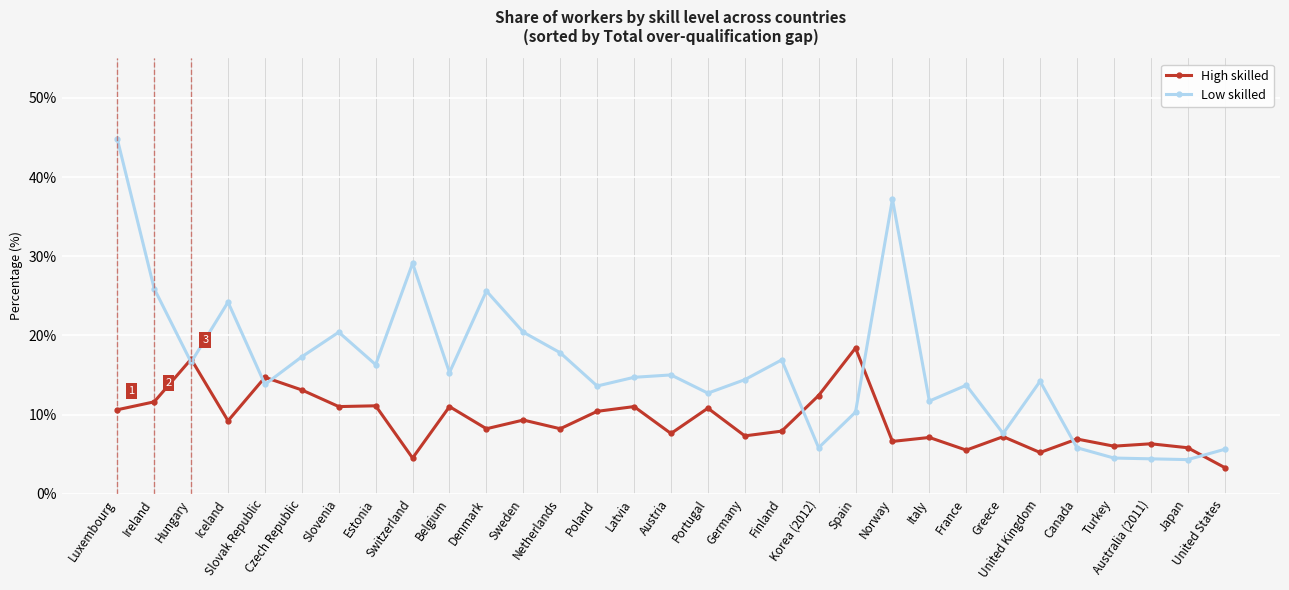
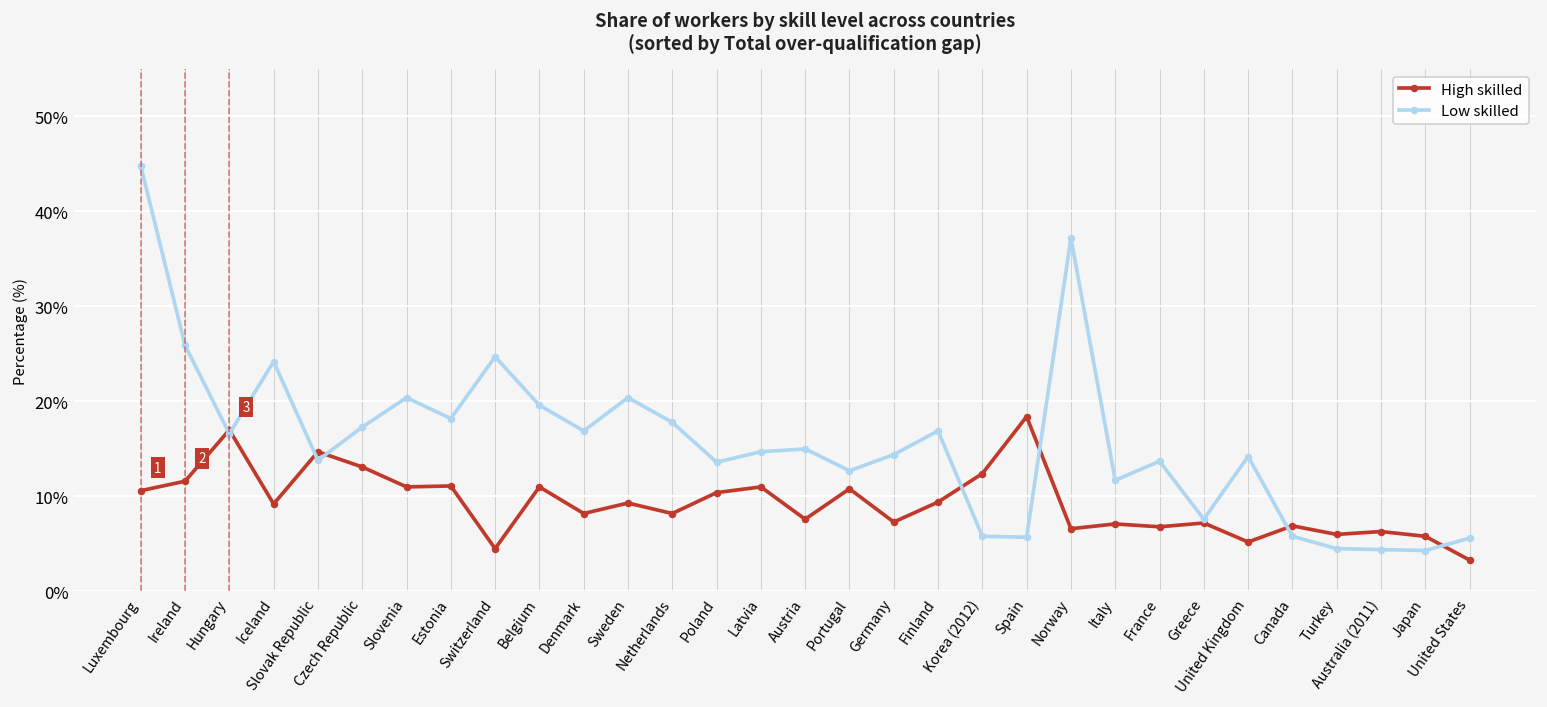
Low skilled, Estonia: 16% -> 18%
Low skilled, Switzerland: 29% -> 25%
Low skilled, Belgium: 15% -> 20%
Low skilled, Denmark: 26% -> 17%
High skilled, Finland: 8% -> 9%
Low skilled, Spain: 10% -> 6%
High skilled, France: 6% -> 7%
